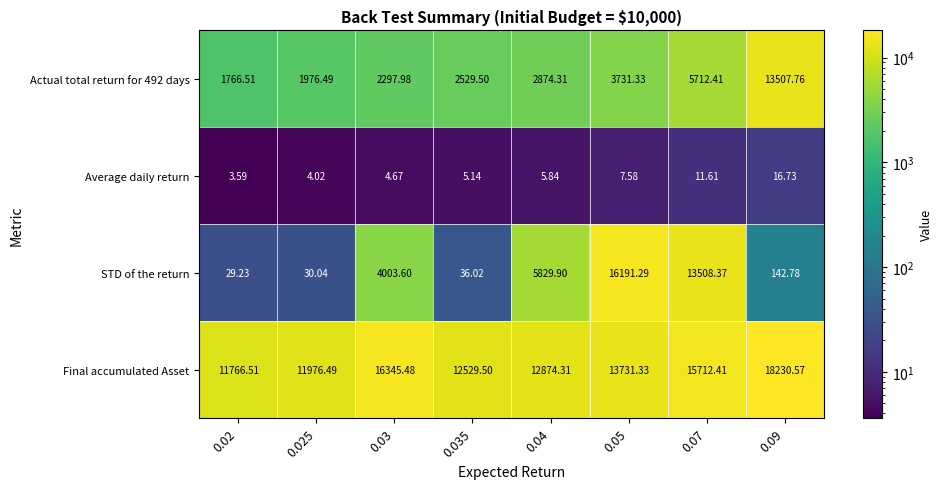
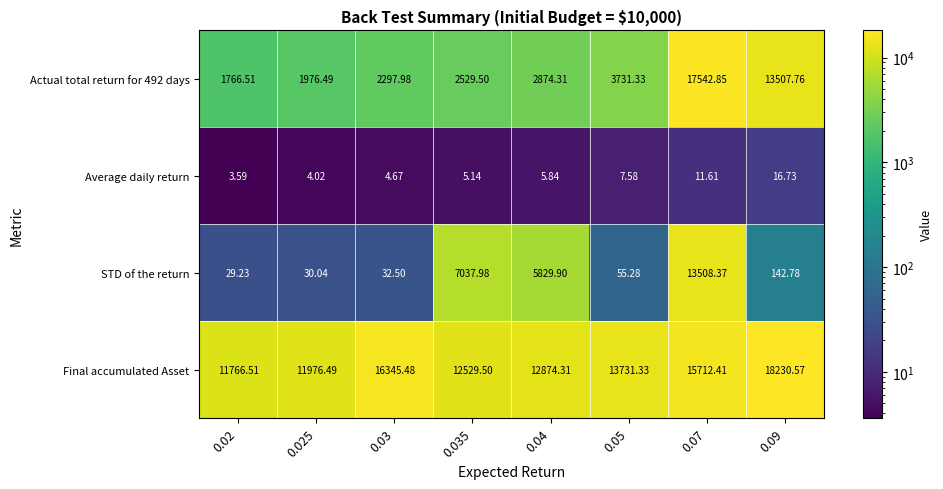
Actual total return for 492 days, 0.07: 5712.41 -> 17542.85
STD of the return, 0.03: 4003.60 -> 32.50
STD of the return, 0.035: 36.02 -> 7037.98
STD of the return, 0.05: 16191.29 -> 55.28
